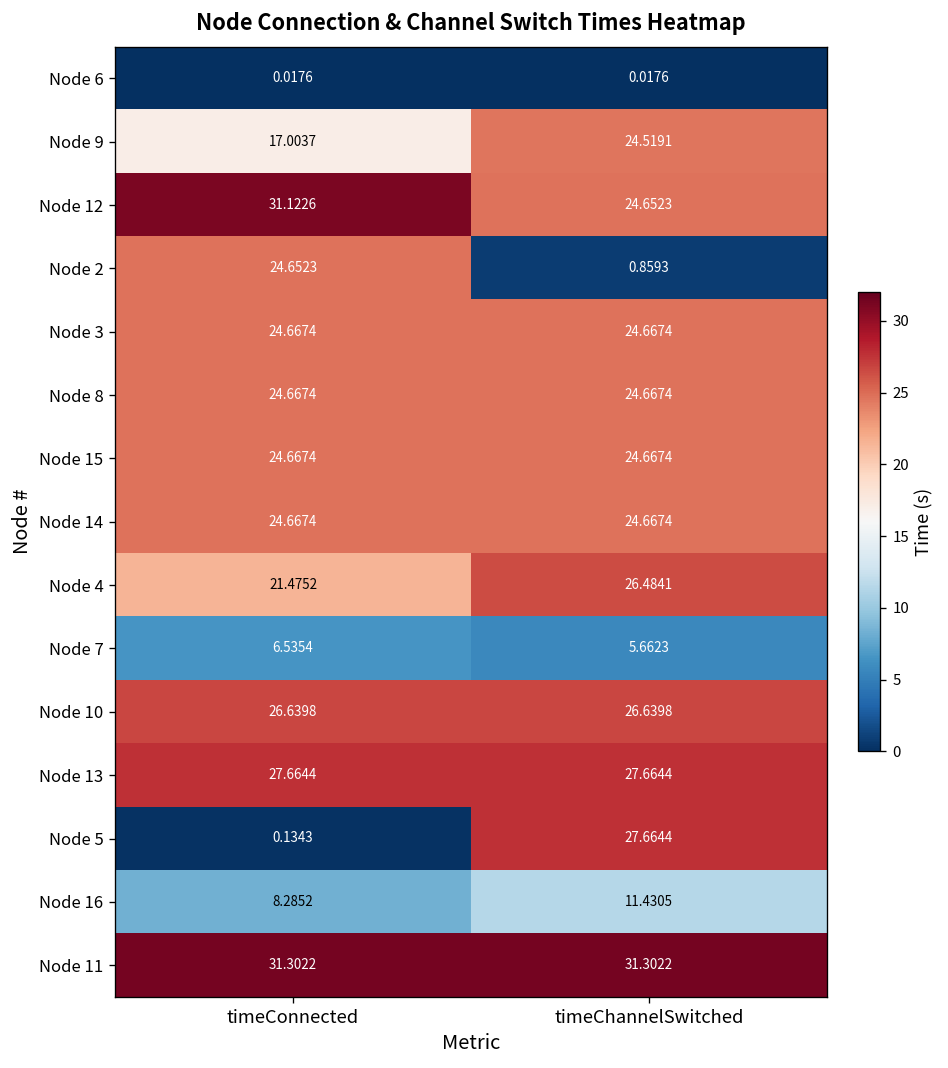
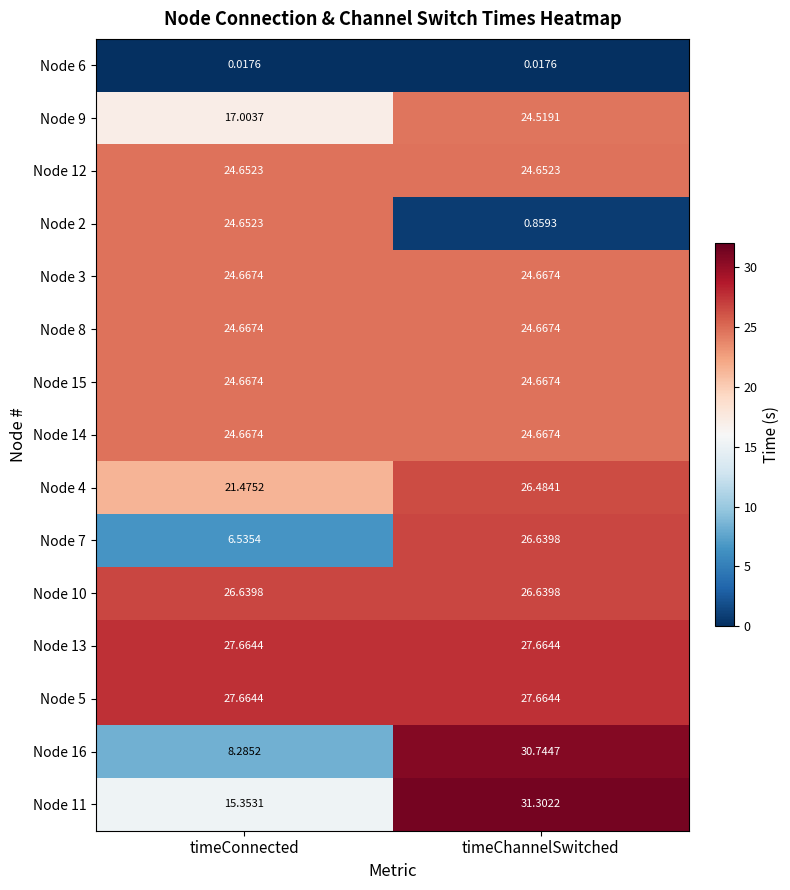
Node 12, timeConnected: 31.1226 -> 24.6523
Node 7, timeChannelSwitched: 5.6623 -> 26.6398
Node 5, timeConnected: 0.1343 -> 27.6644
Node 16, timeChannelSwitched: 11.4305 -> 30.7447
Node 11, timeConnected: 31.3022 -> 15.3531
